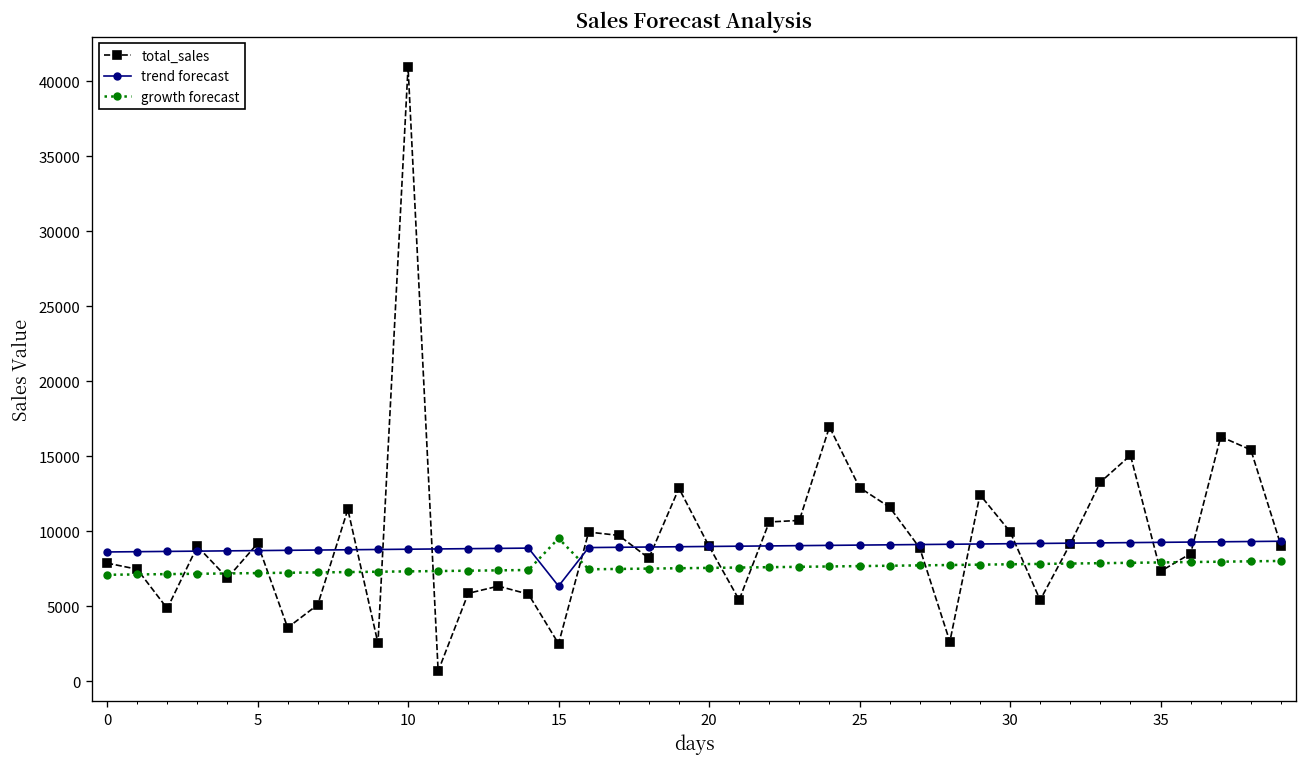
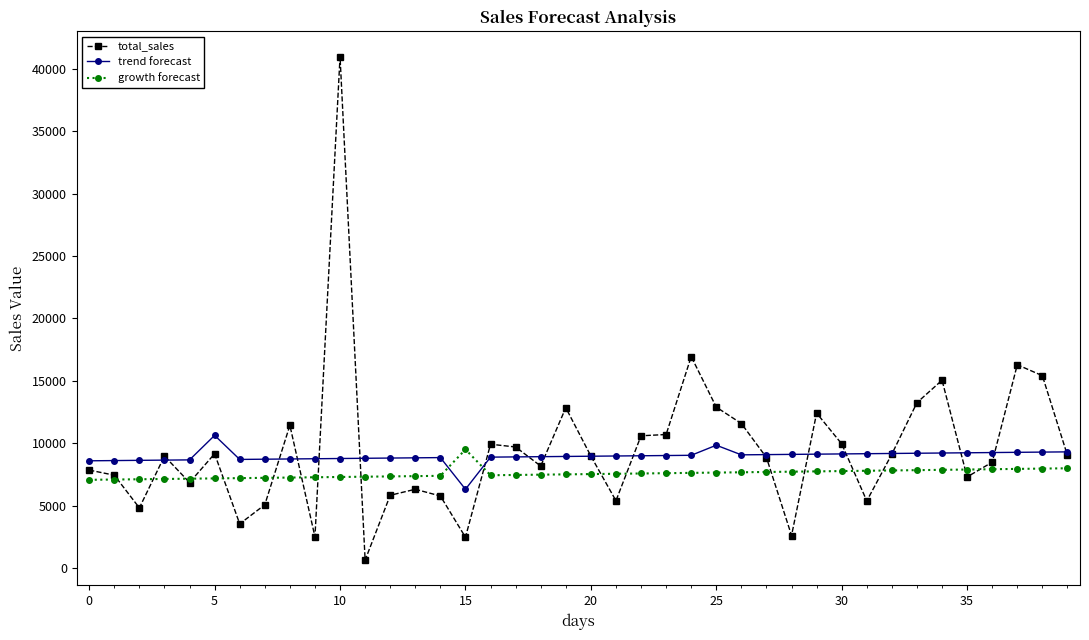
trend forecast, 5: 8700 -> 10600
trend forecast, 25: 9100 -> 9900
